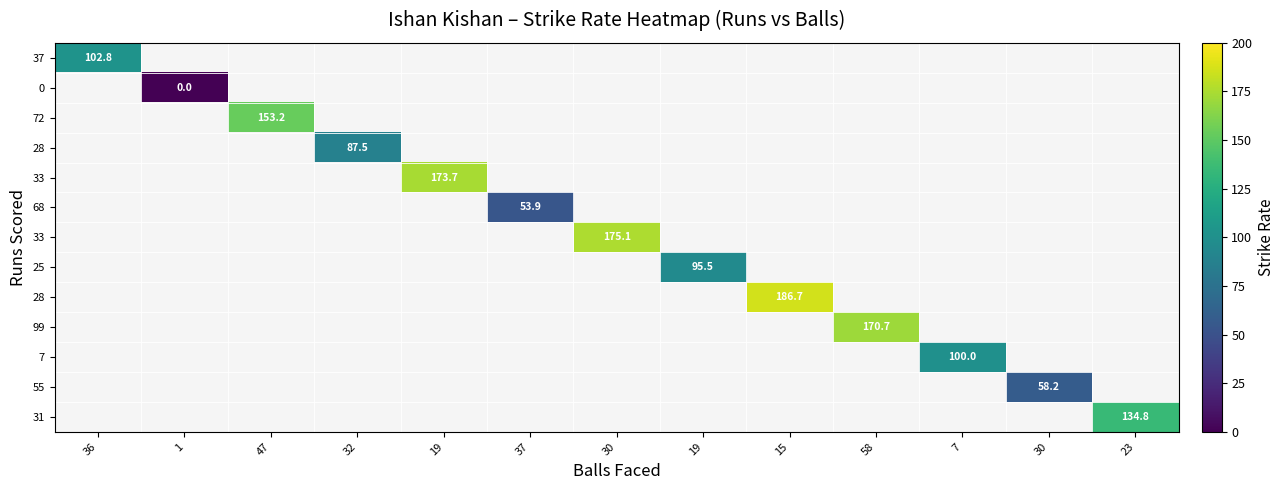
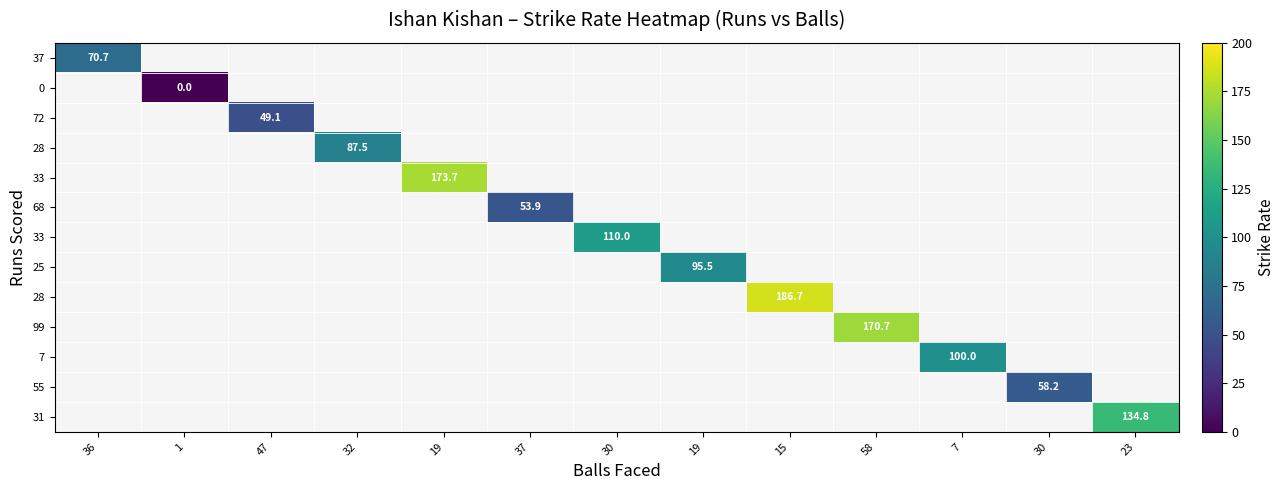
37, 36: 102.8 -> 70.7
72, 47: 153.2 -> 49.1
33, 30: 175.1 -> 110.0
